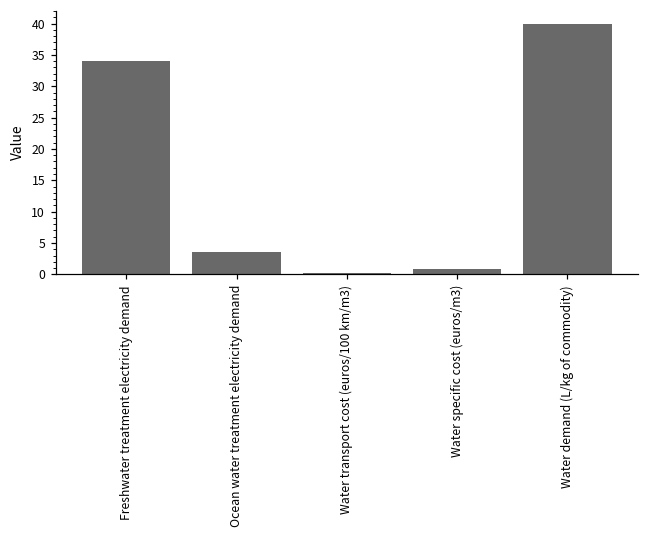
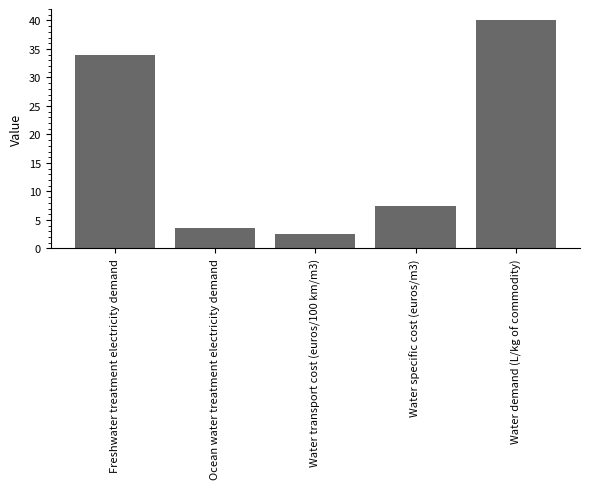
Water transport cost (euros/100 km/m3): 0 -> 3
Water specific cost (euros/m3): 1 -> 7
